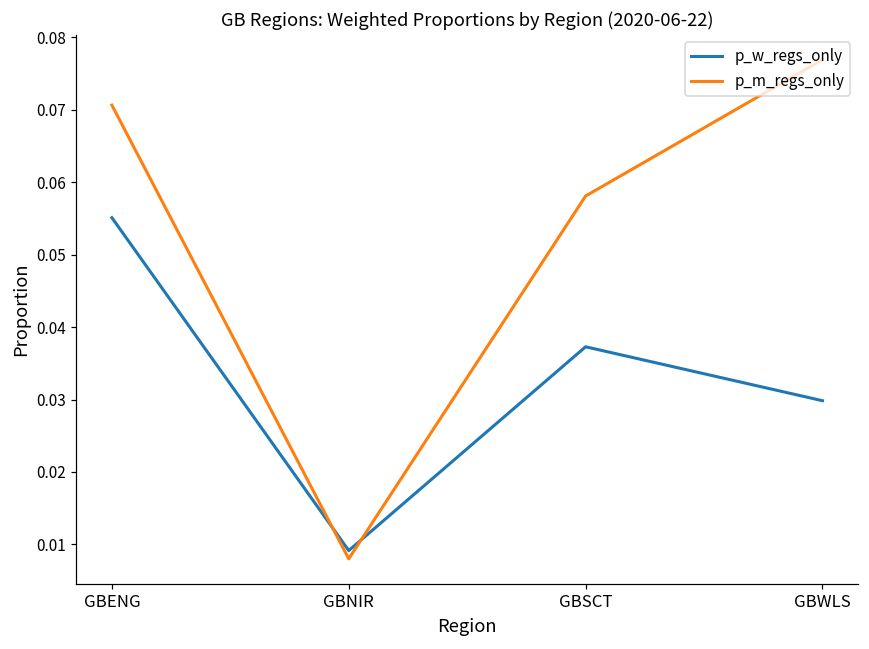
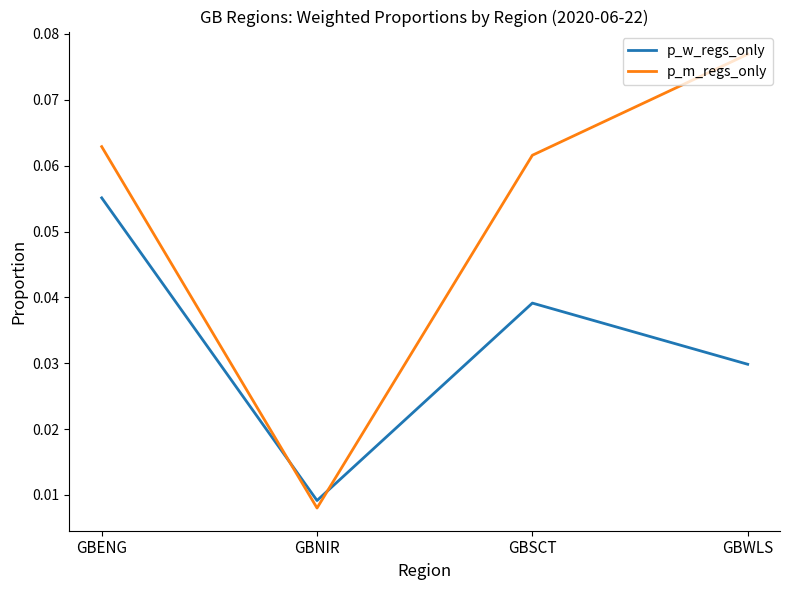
p_m_regs_only, GBENG: 0.071 -> 0.063
p_w_regs_only, GBSCT: 0.037 -> 0.039
p_m_regs_only, GBSCT: 0.058 -> 0.062
